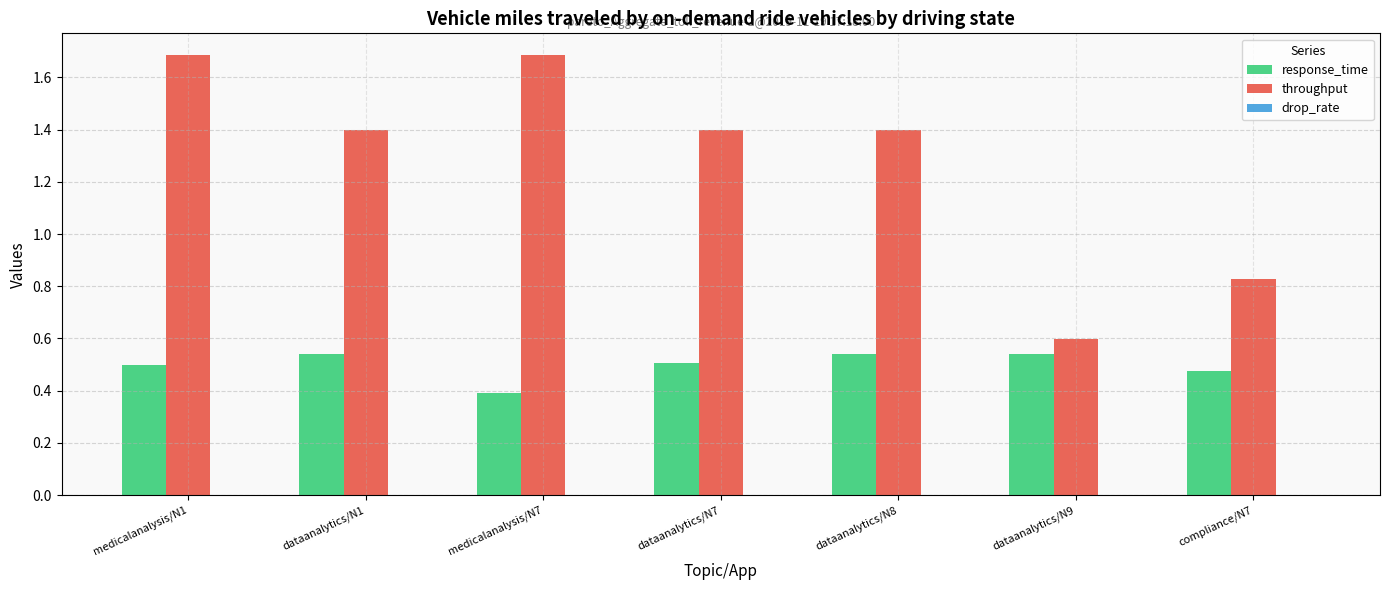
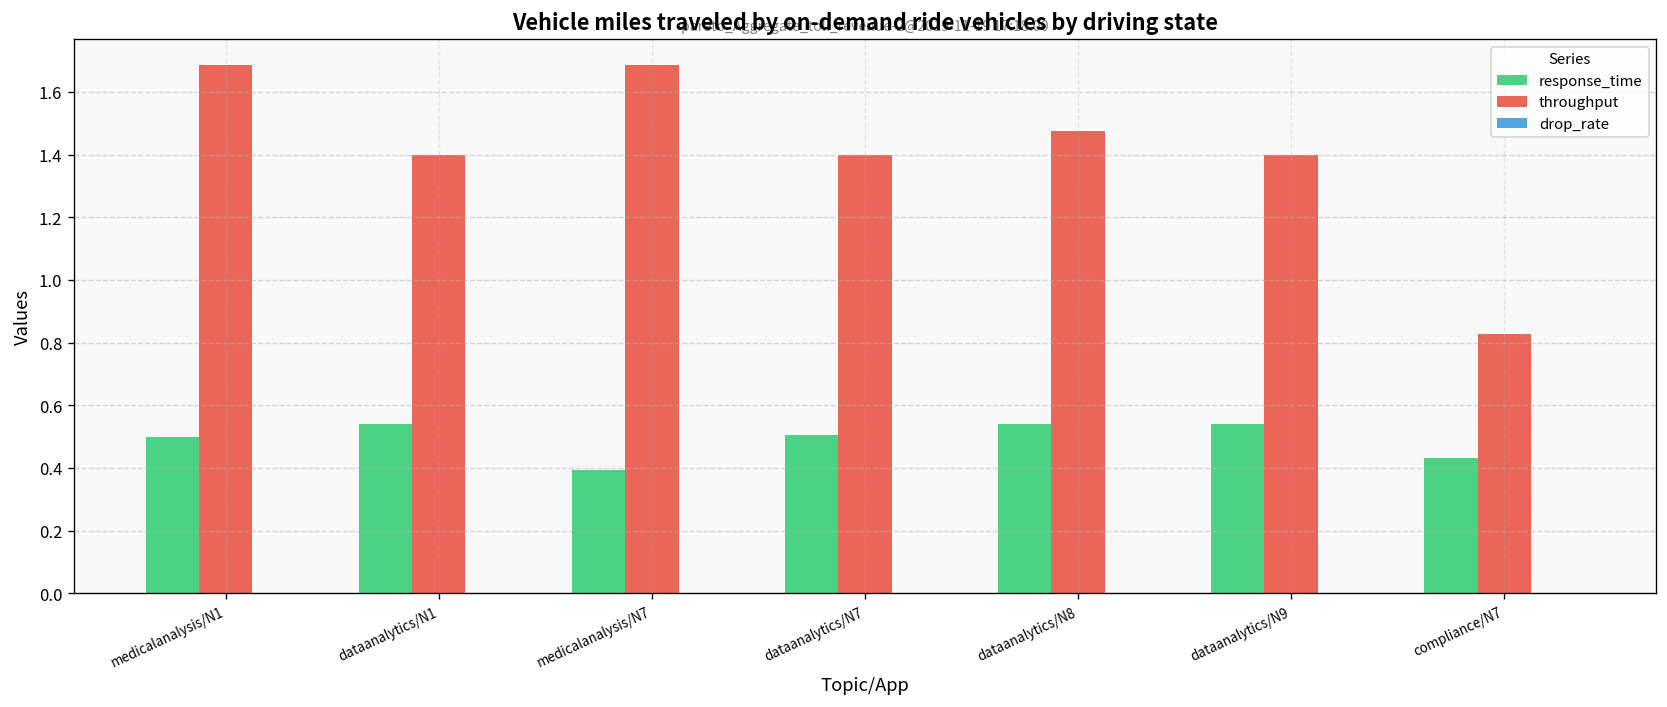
throughput, dataanalytics/N8: 1.40 -> 1.48
throughput, dataanalytics/N9: 0.60 -> 1.40
response_time, compliance/N7: 0.47 -> 0.43
